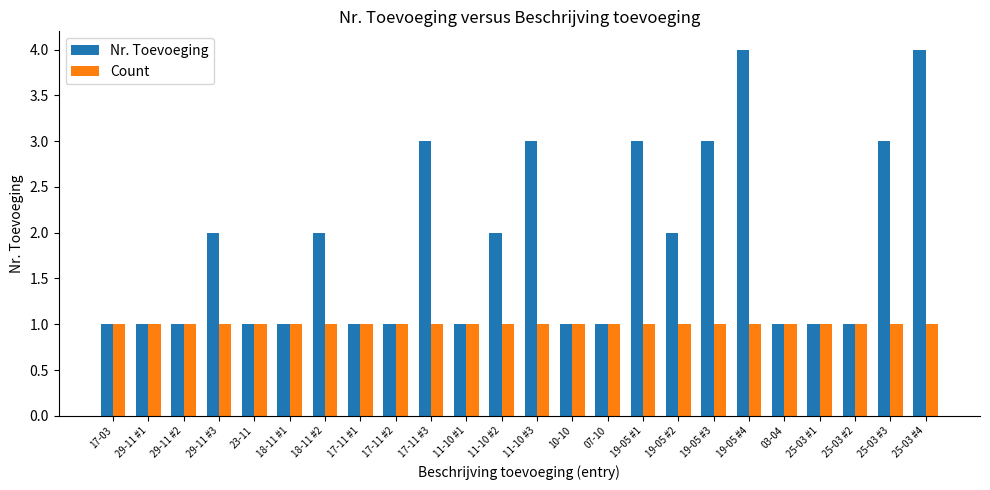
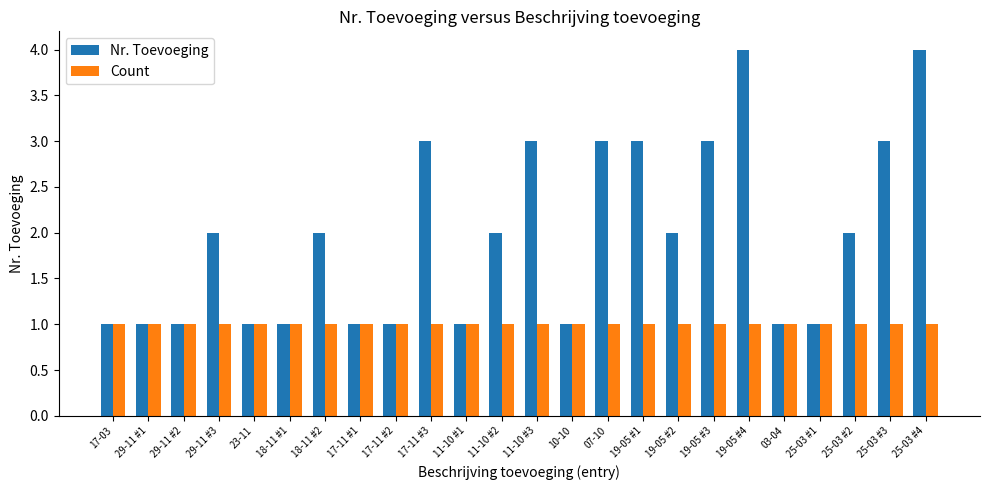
Nr. Toevoeging, 07-10: 1 -> 3
Nr. Toevoeging, 25-03 #2: 1 -> 2
